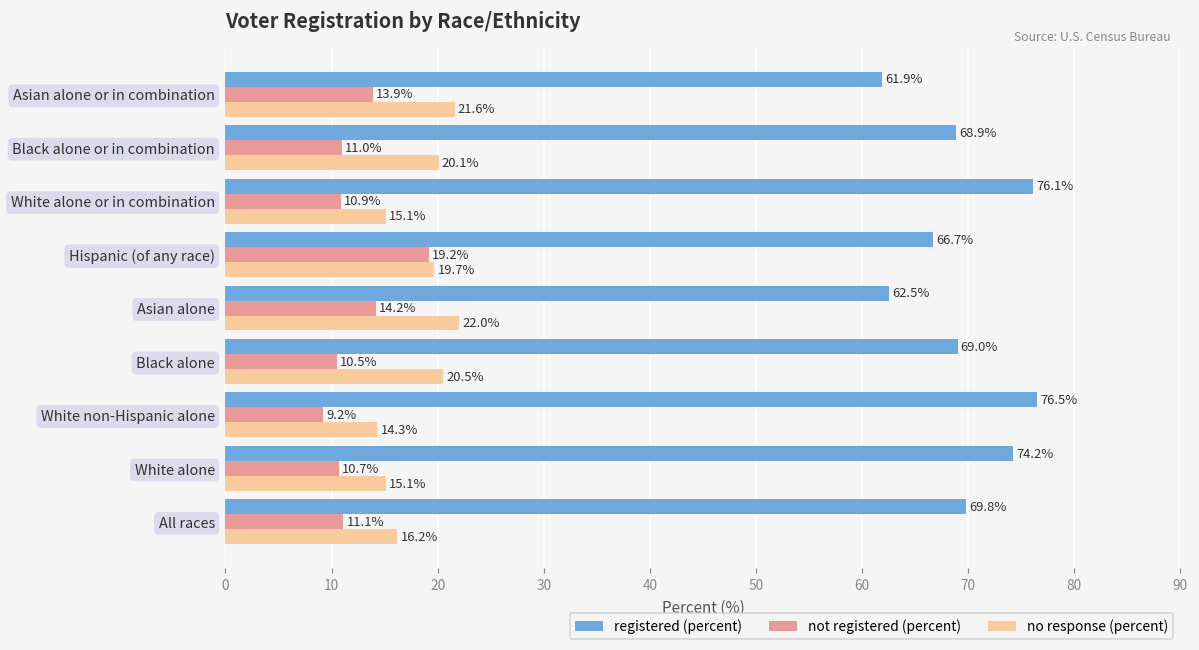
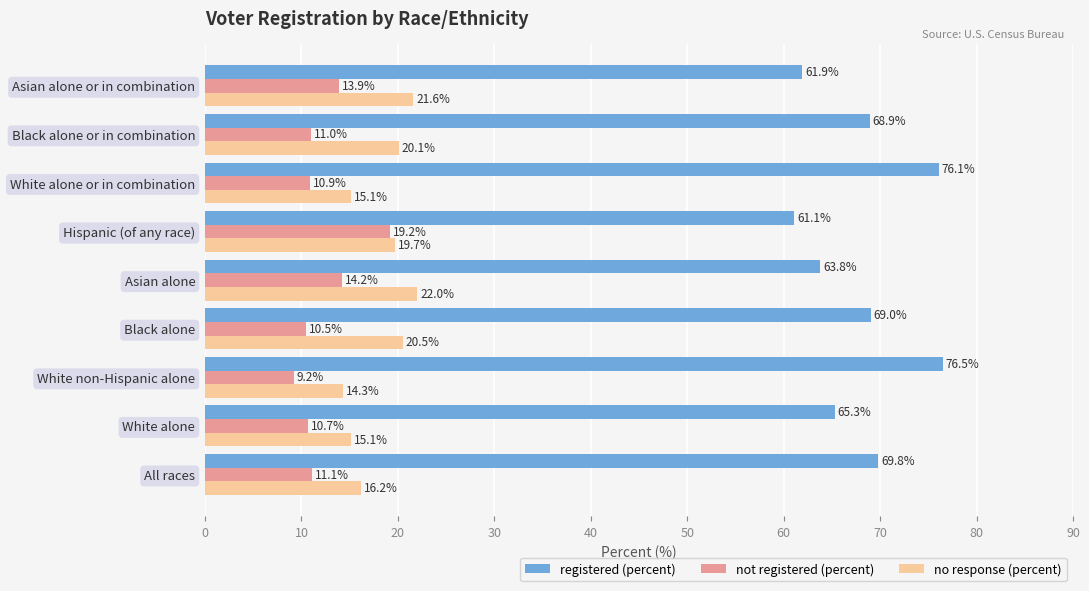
registered (percent), Hispanic (of any race): 66.7% -> 61.1%
registered (percent), Asian alone: 62.5% -> 63.8%
registered (percent), White alone: 74.2% -> 65.3%
